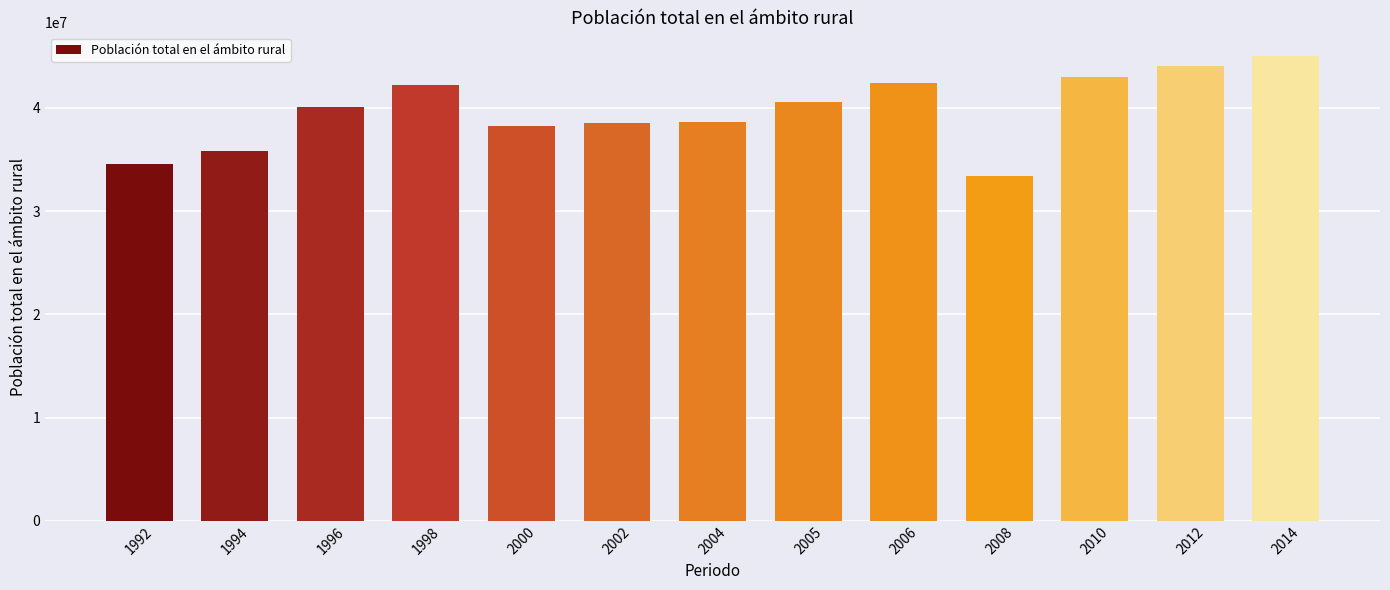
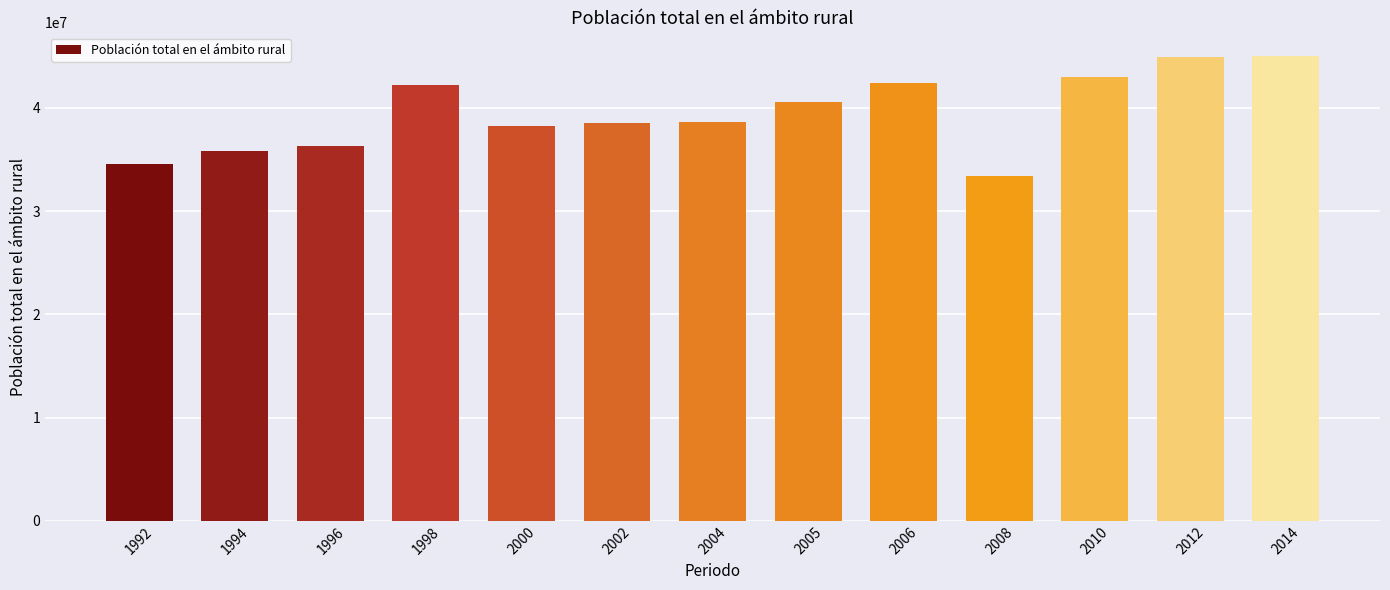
1996: 40100000 -> 36300000
2012: 44100000 -> 44900000
